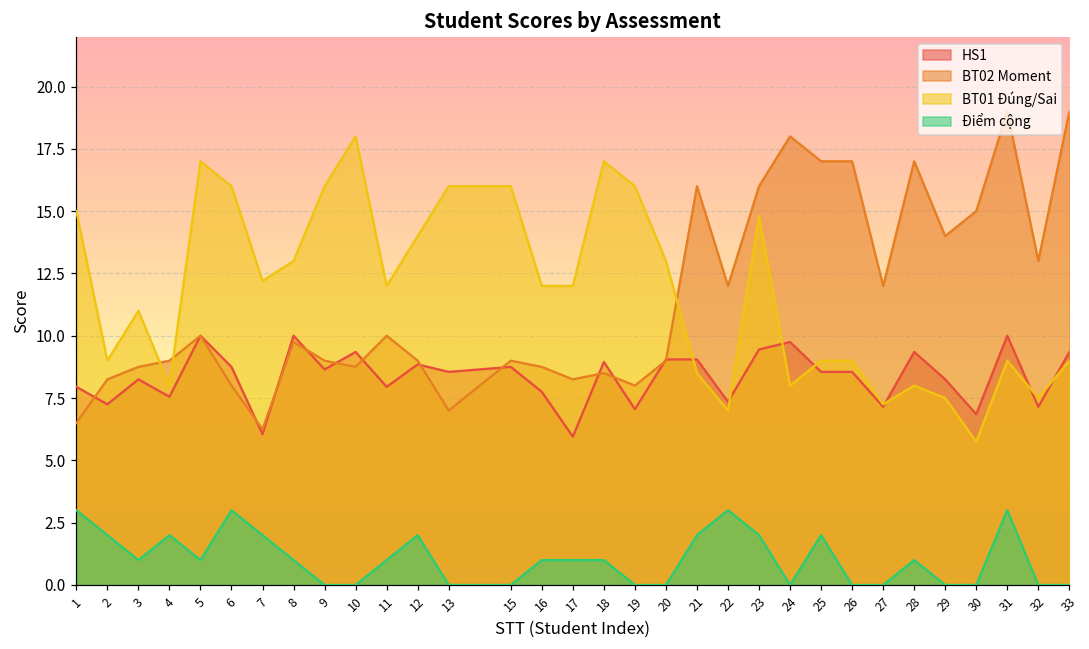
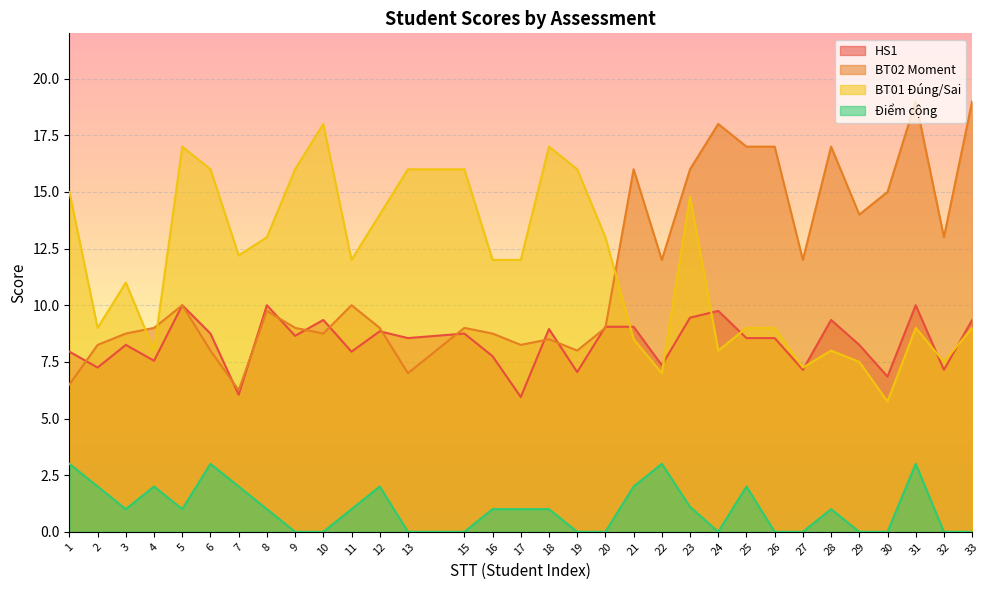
Điểm cộng, 23: 2.0 -> 1.1
